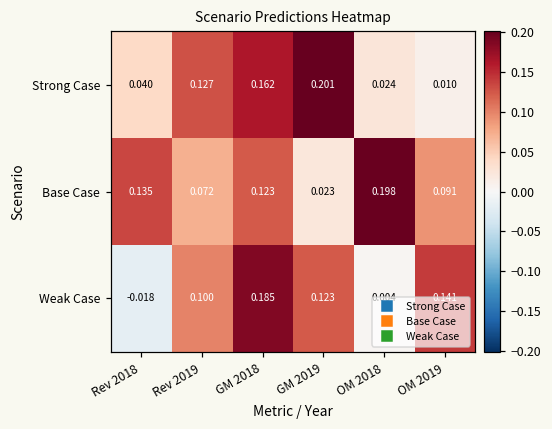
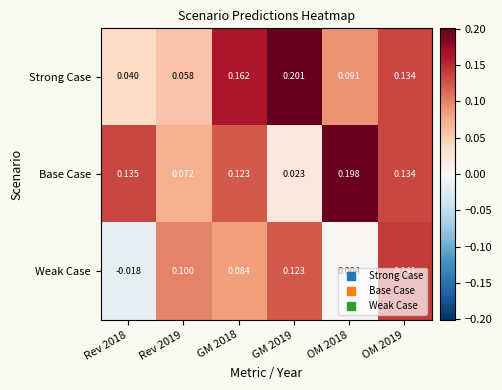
Strong Case, Rev 2019: 0.127 -> 0.058
Strong Case, OM 2018: 0.024 -> 0.091
Strong Case, OM 2019: 0.010 -> 0.134
Base Case, OM 2019: 0.091 -> 0.134
Weak Case, GM 2018: 0.185 -> 0.084
